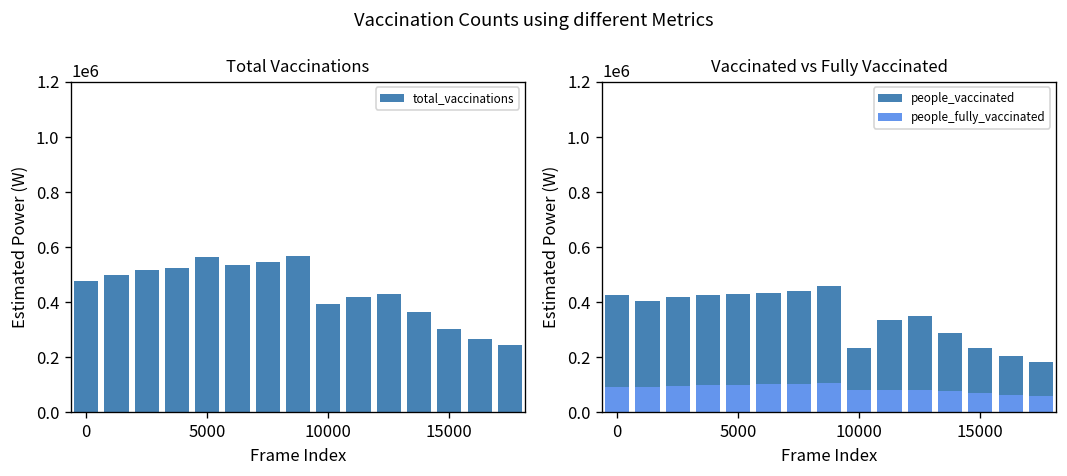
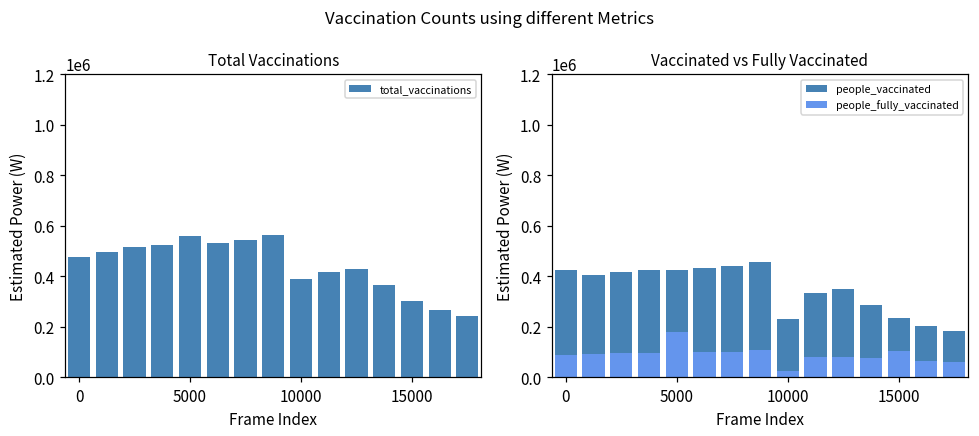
Vaccinated vs Fully Vaccinated, people_fully_vaccinated, 5000: 100000 -> 180000
Vaccinated vs Fully Vaccinated, people_fully_vaccinated, 10000: 80000 -> 30000
Vaccinated vs Fully Vaccinated, people_fully_vaccinated, 15000: 70000 -> 110000
